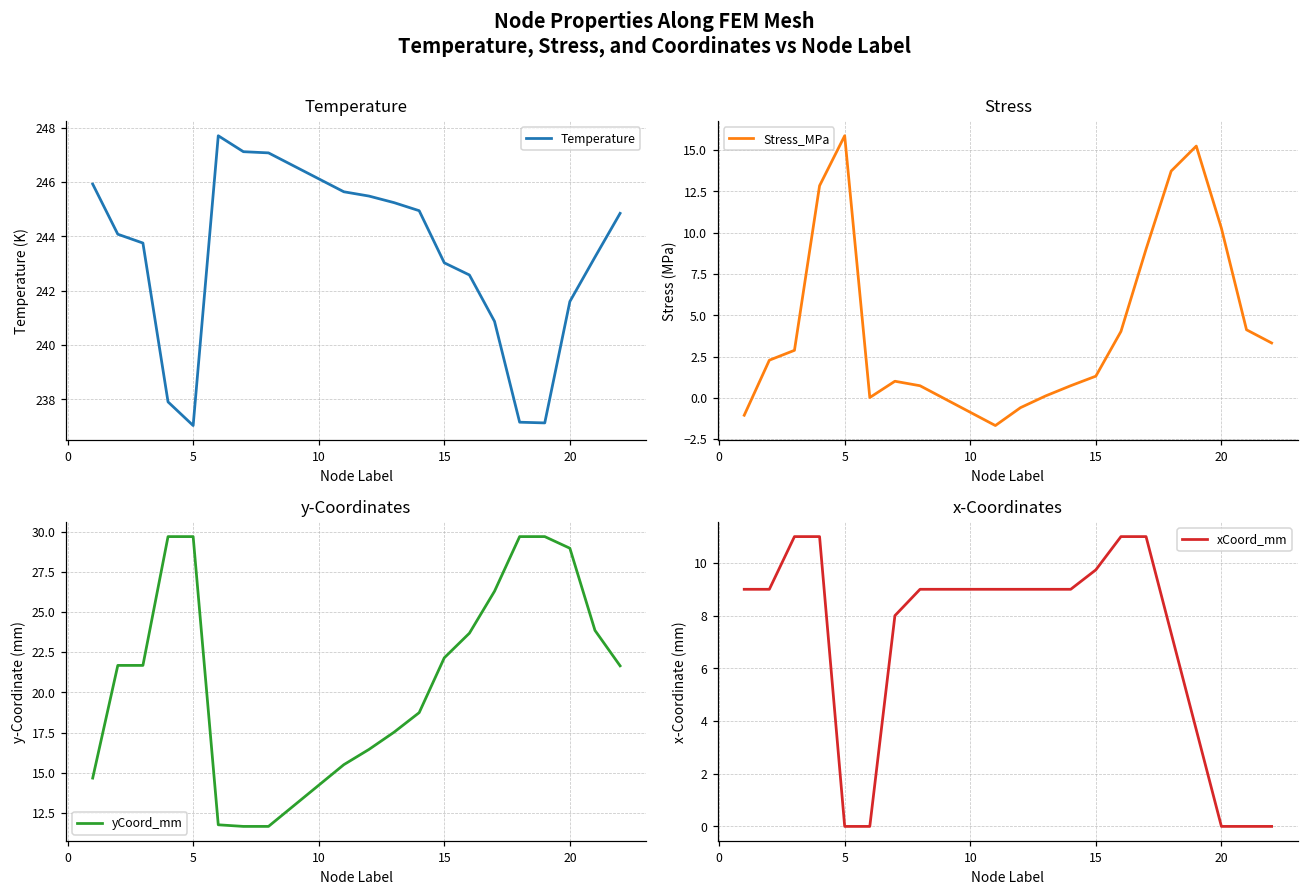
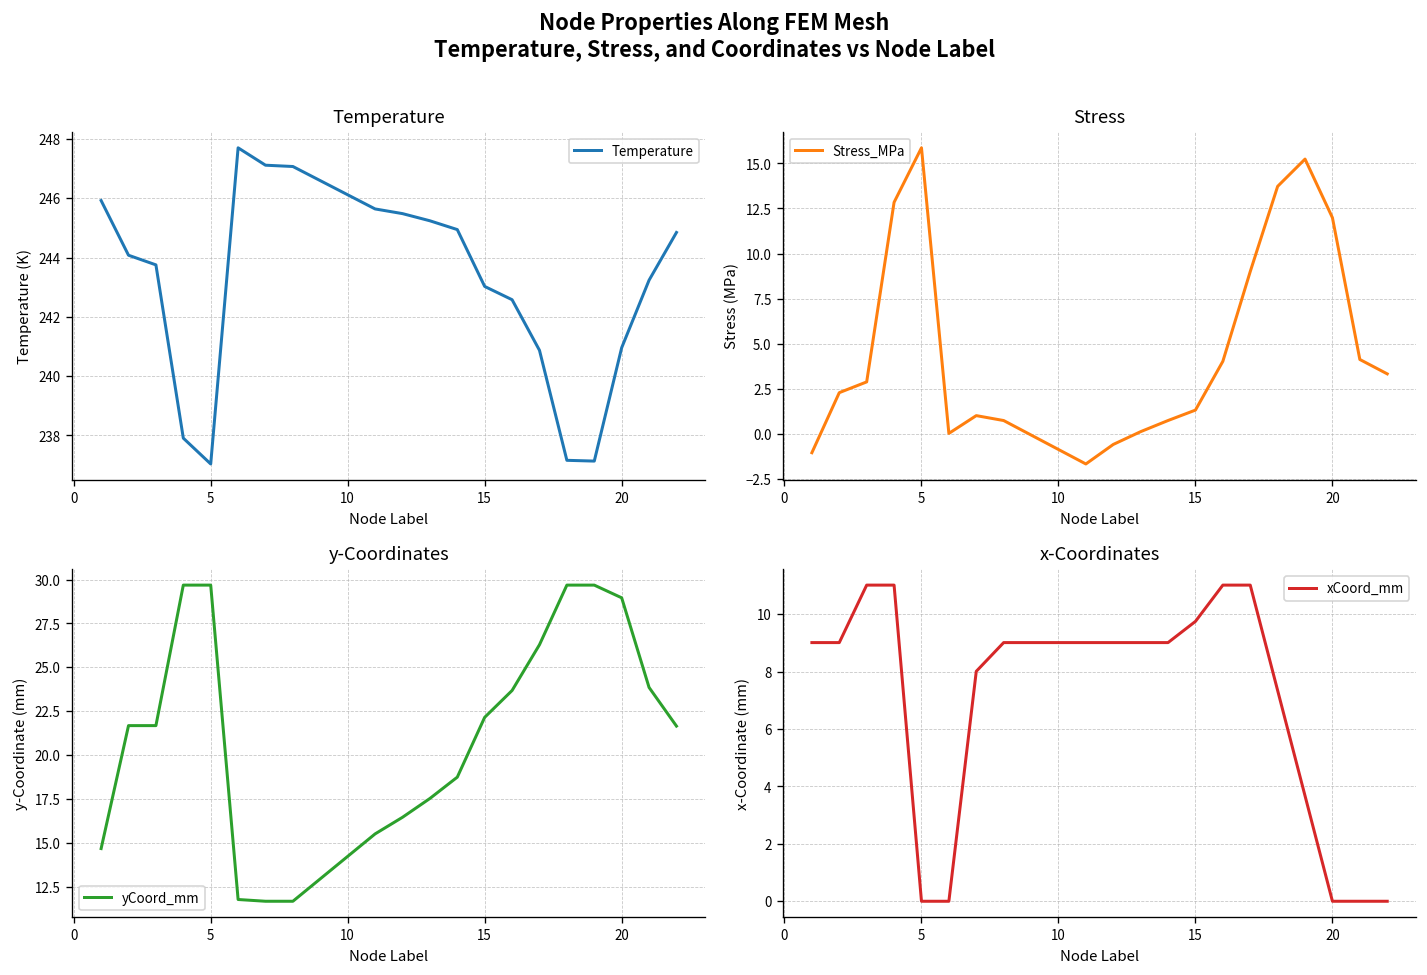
Temperature, 20: 241.6 -> 241.0
Stress, 20: 10.3 -> 12.0
